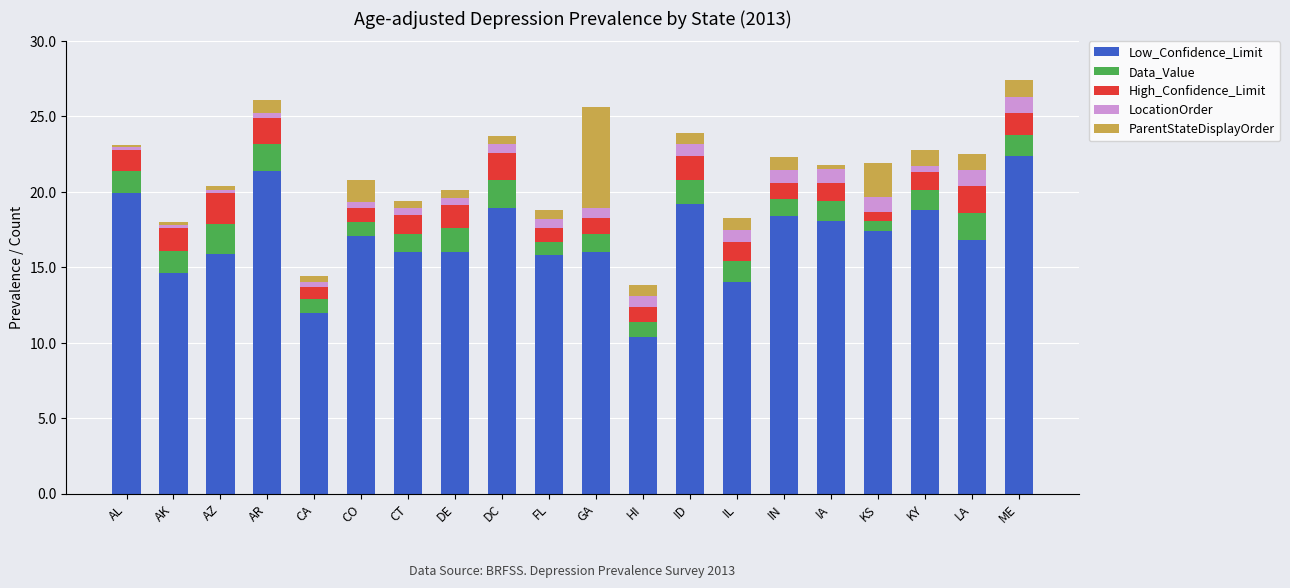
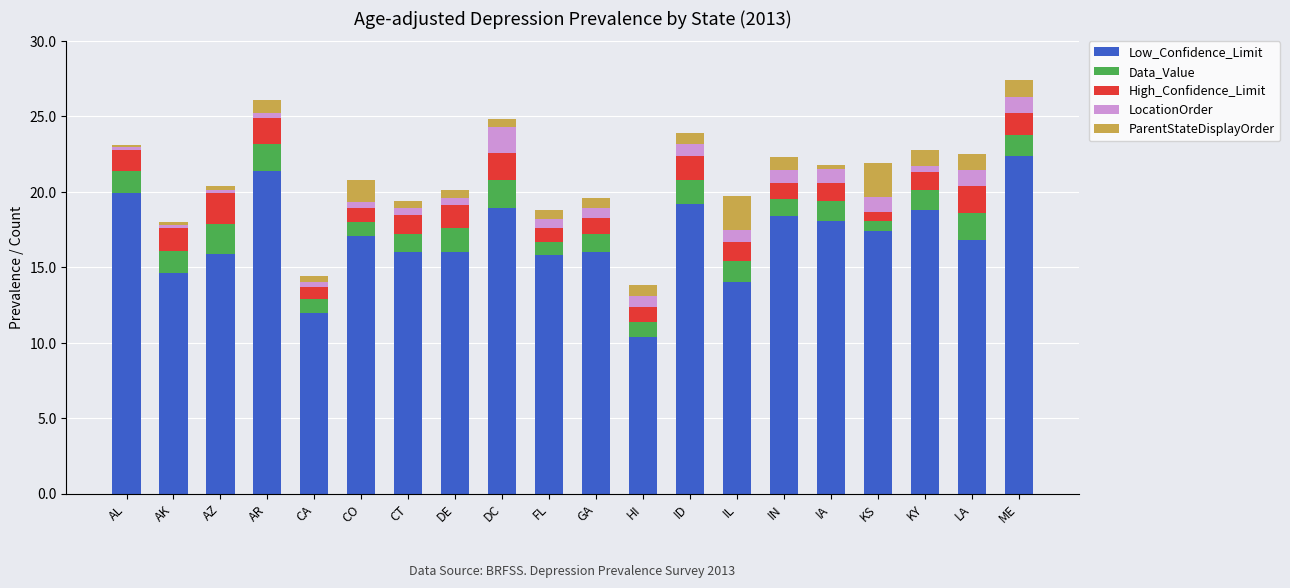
LocationOrder, DC: 0.6 -> 1.7
ParentStateDisplayOrder, GA: 6.7 -> 0.6
ParentStateDisplayOrder, IL: 0.8 -> 2.3
